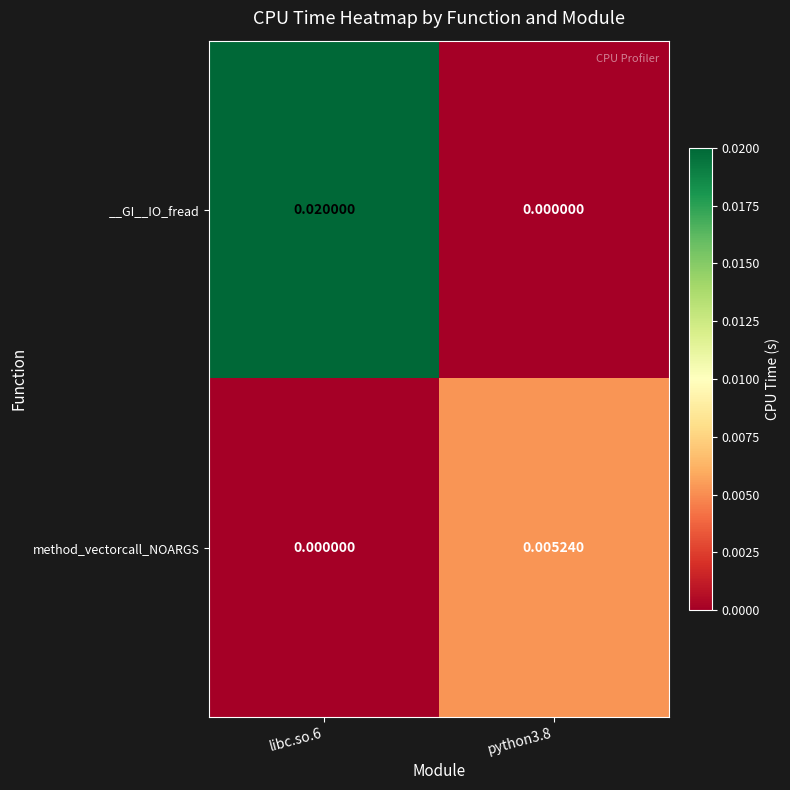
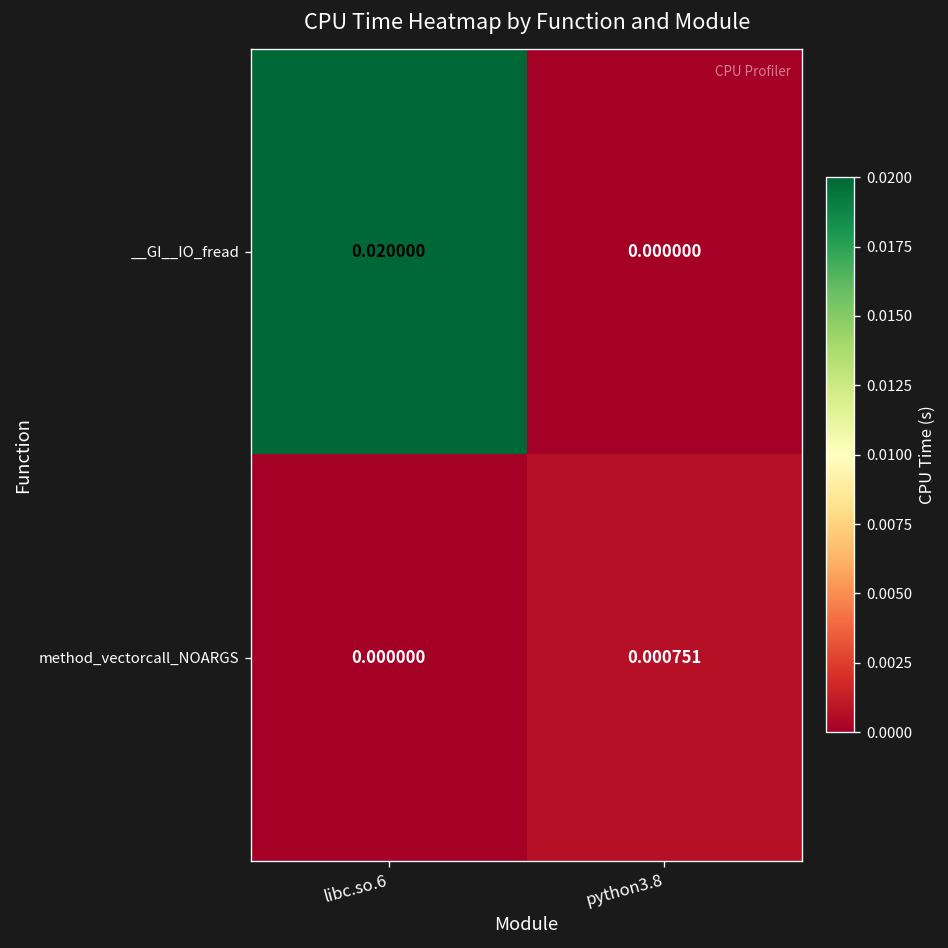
method_vectorcall_NOARGS, python3.8: 0.005240 -> 0.000751
